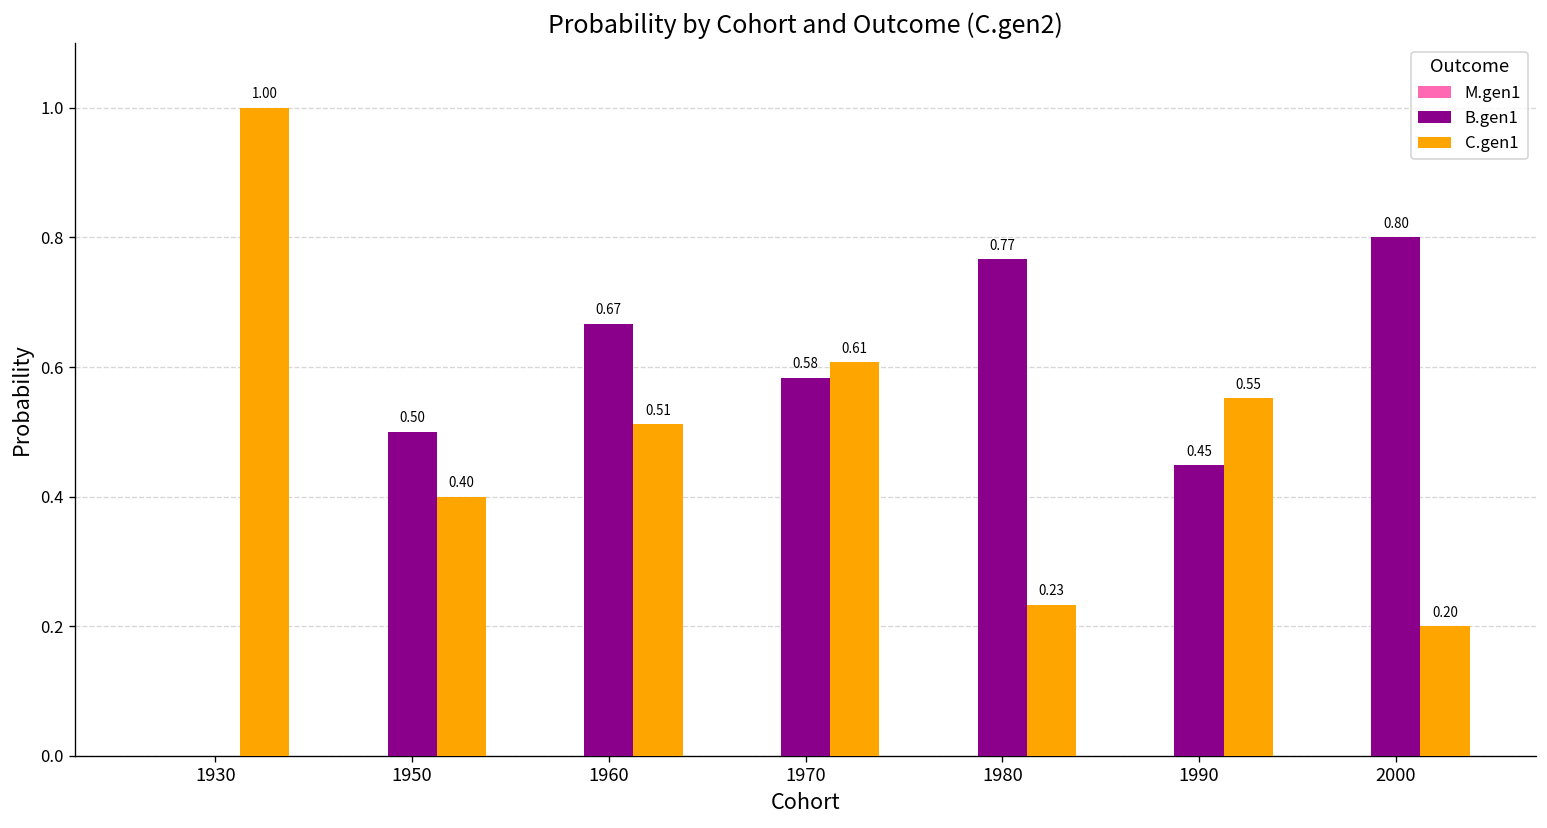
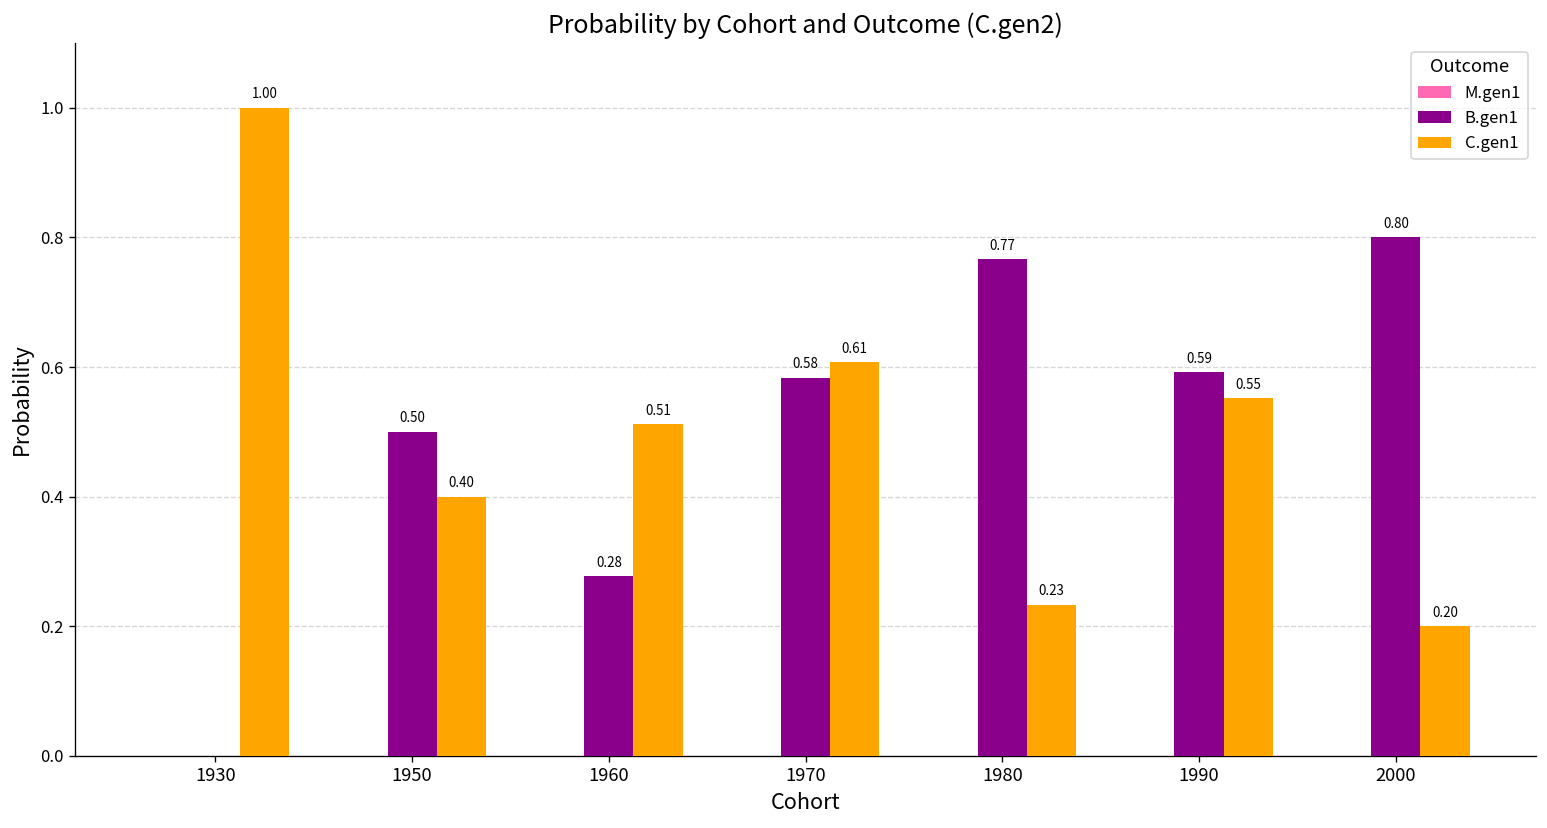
B.gen1, 1960: 0.67 -> 0.28
B.gen1, 1990: 0.45 -> 0.59
